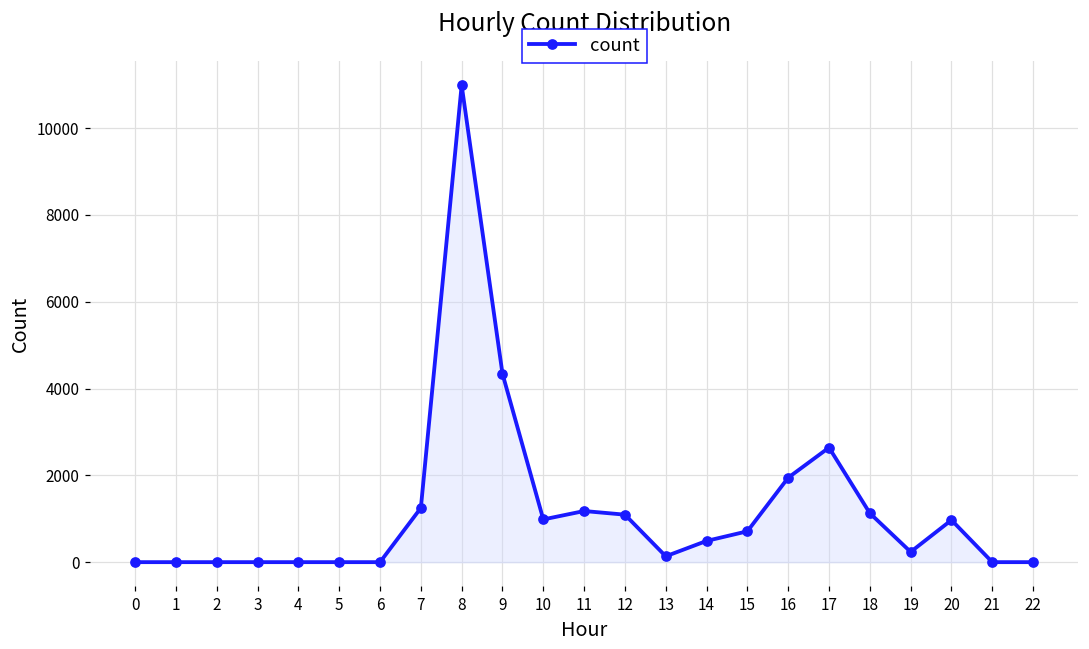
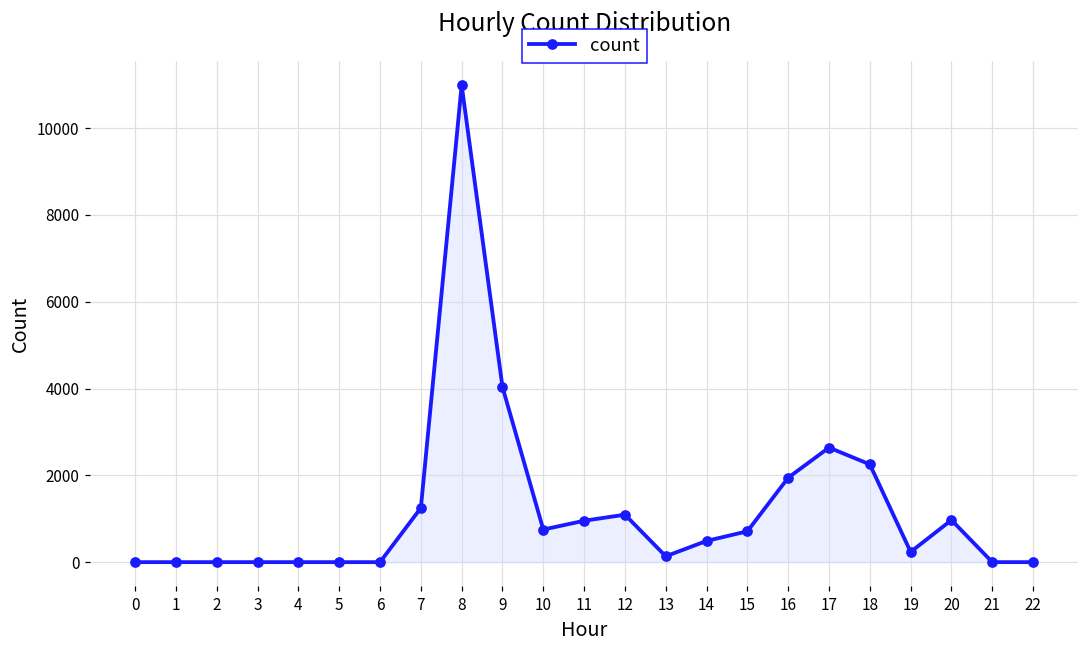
9: 4300 -> 4000
10: 1000 -> 800
11: 1200 -> 1000
18: 1100 -> 2300
